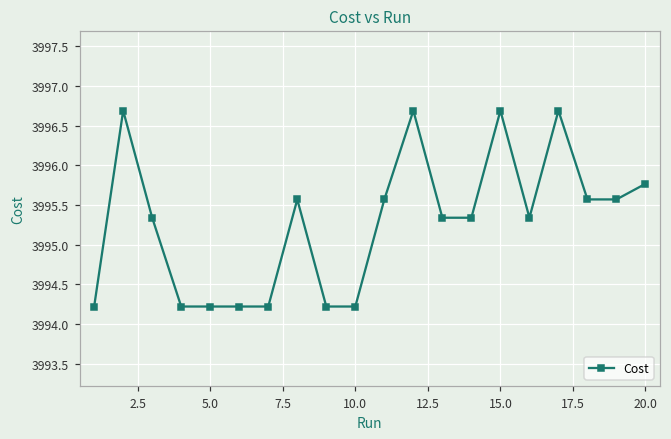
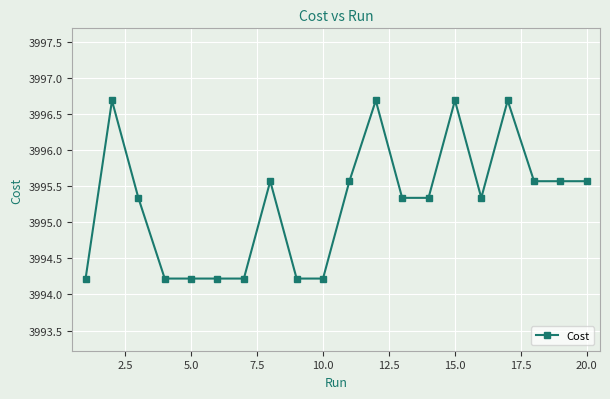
20.0: 3995.8 -> 3995.6
